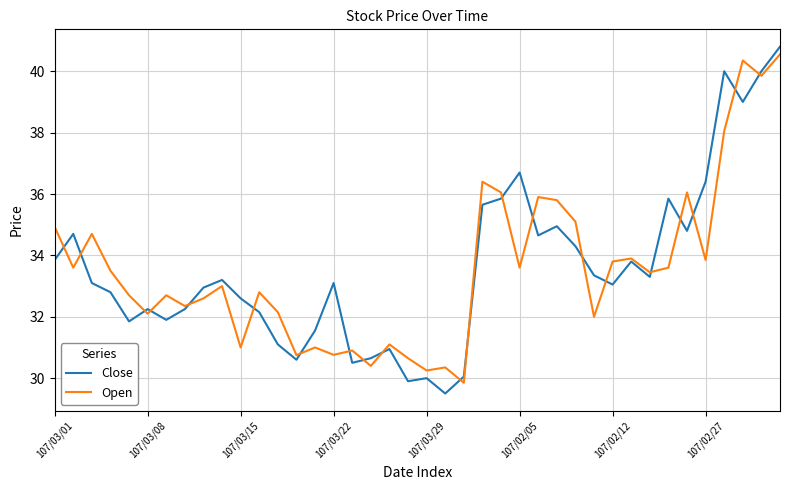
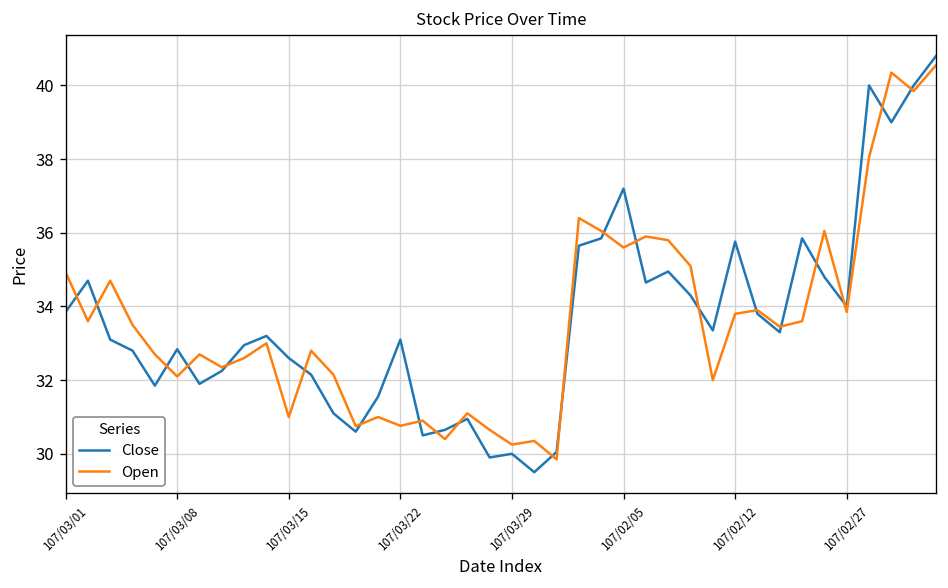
Close, 107/03/08: 32.3 -> 32.8
Close, 107/02/05: 36.7 -> 37.2
Open, 107/02/05: 33.6 -> 35.6
Close, 107/02/12: 33.1 -> 35.8
Close, 107/02/27: 36.4 -> 34.0
